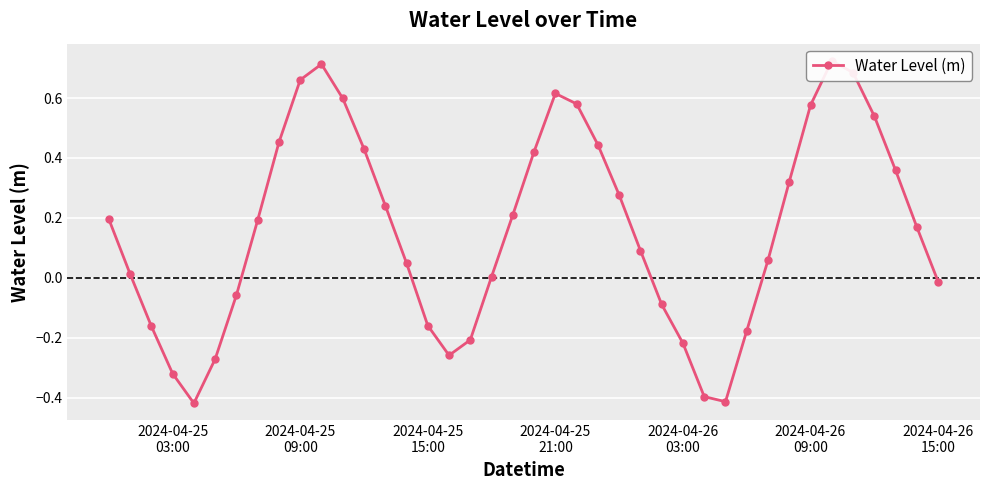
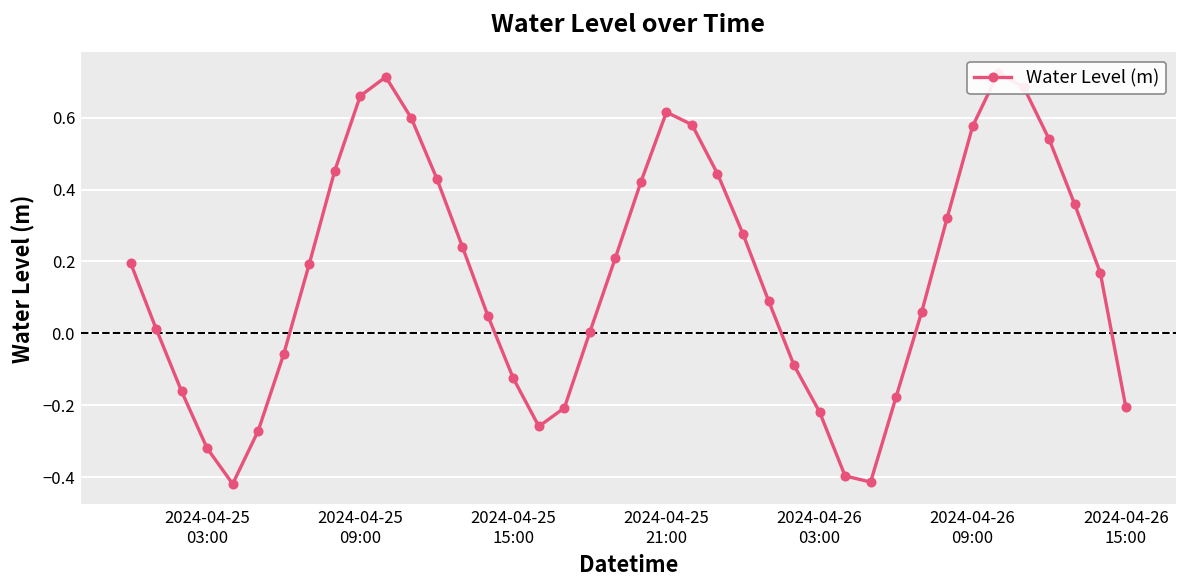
2024-04-25 15:00: -0.16 -> -0.13
2024-04-26 15:00: -0.01 -> -0.20
